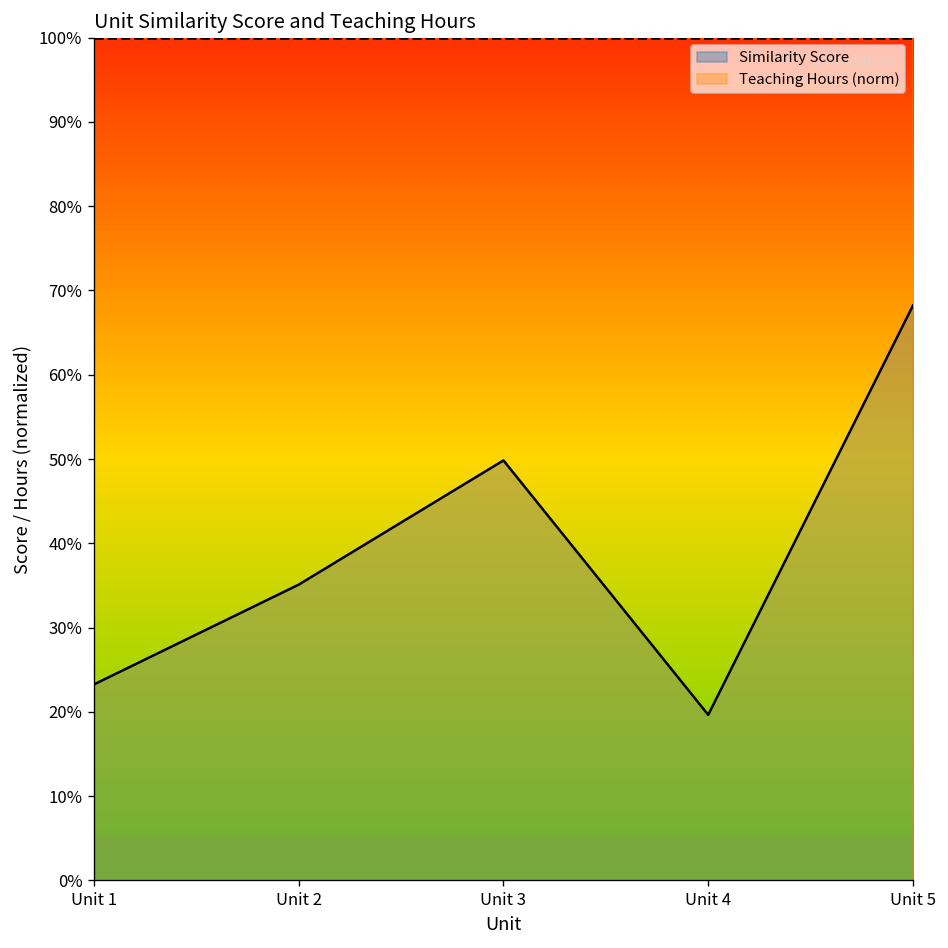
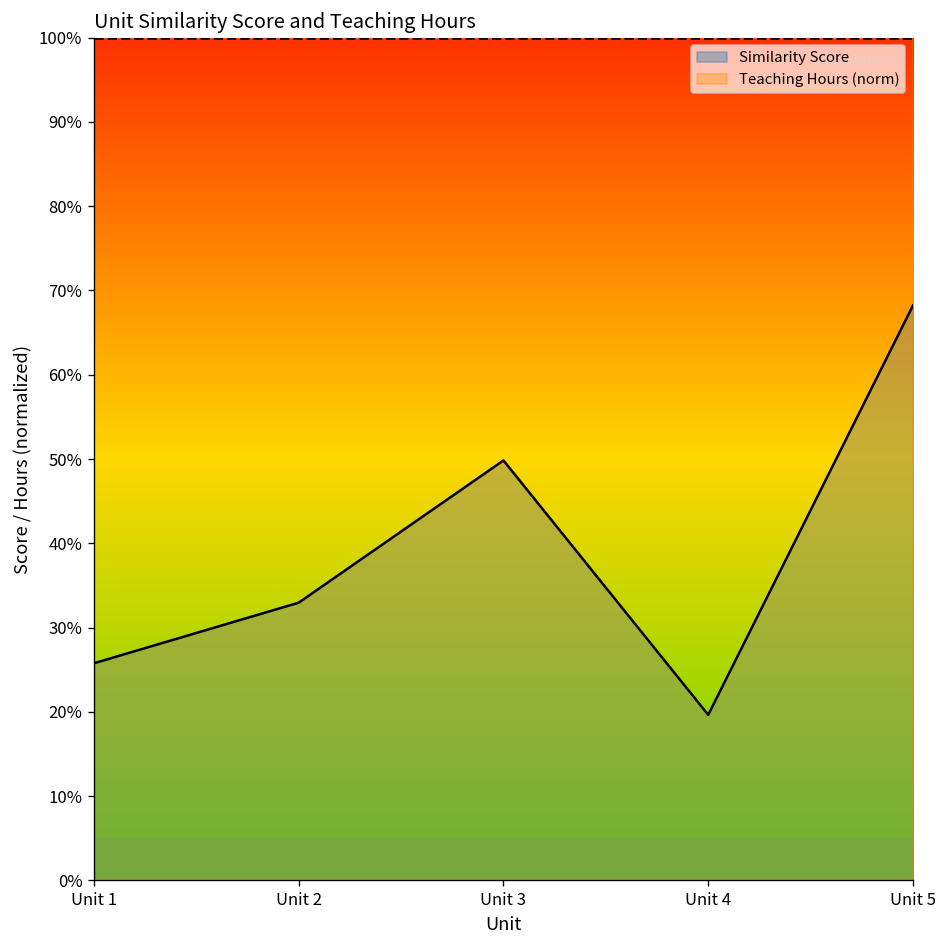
Similarity Score, Unit 1: 23% -> 26%
Similarity Score, Unit 2: 35% -> 33%
